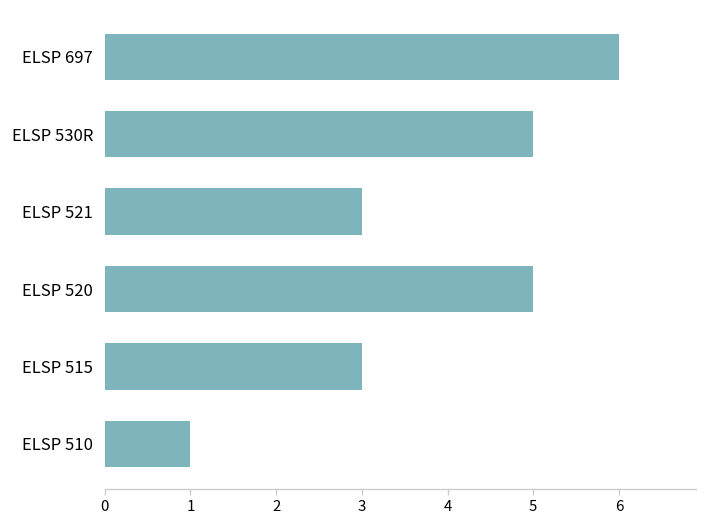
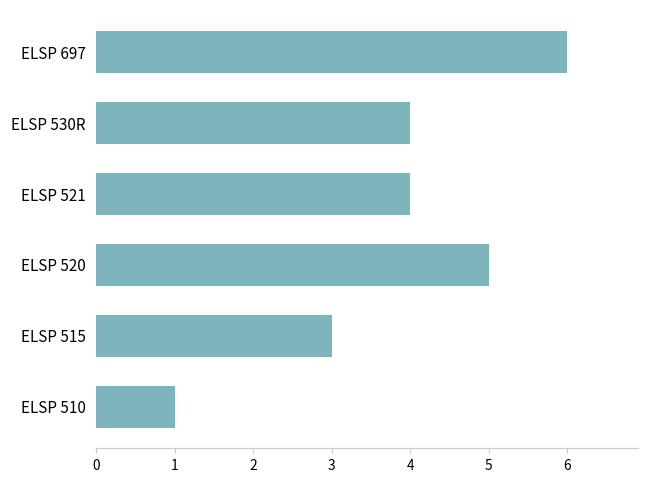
ELSP 530R: 5 -> 4
ELSP 521: 3 -> 4
